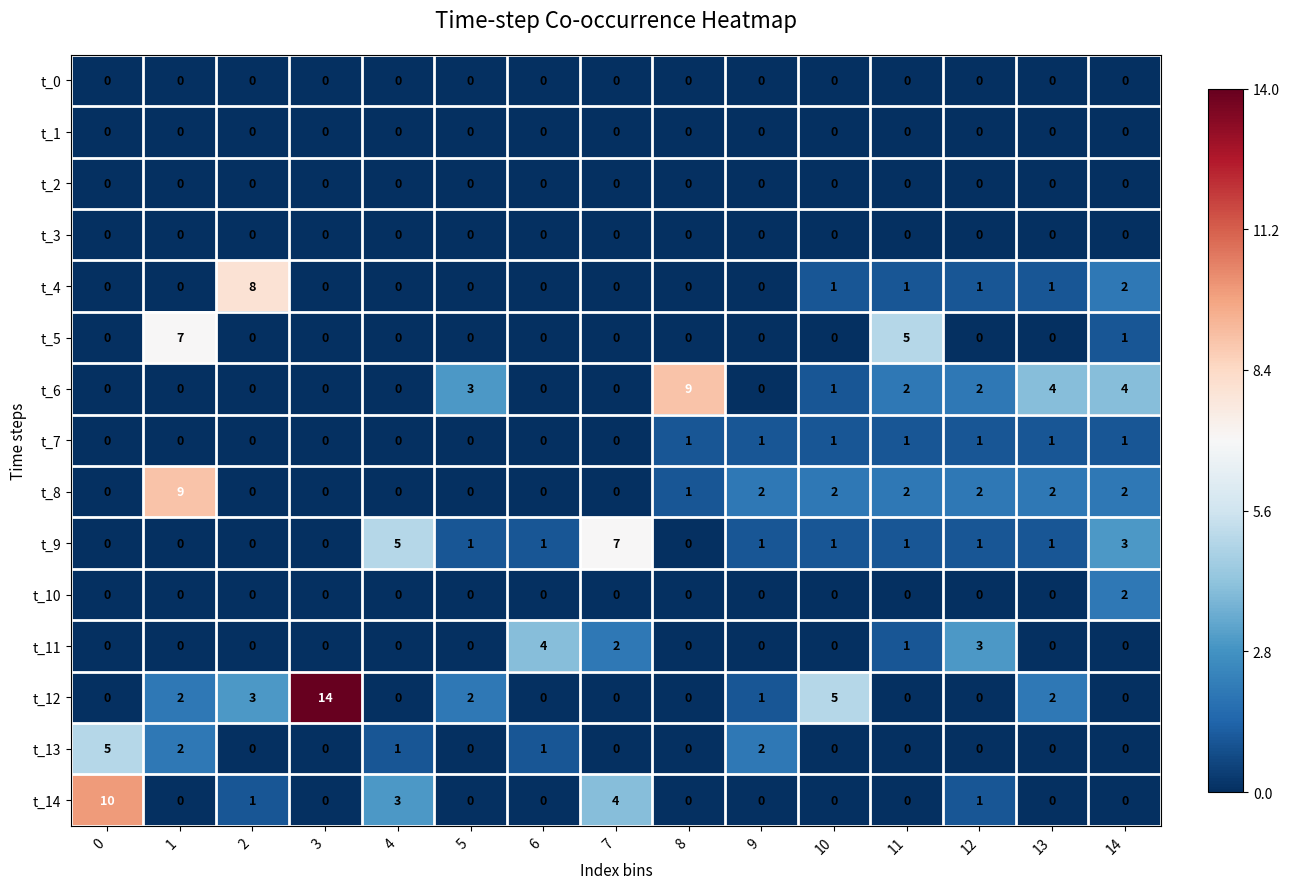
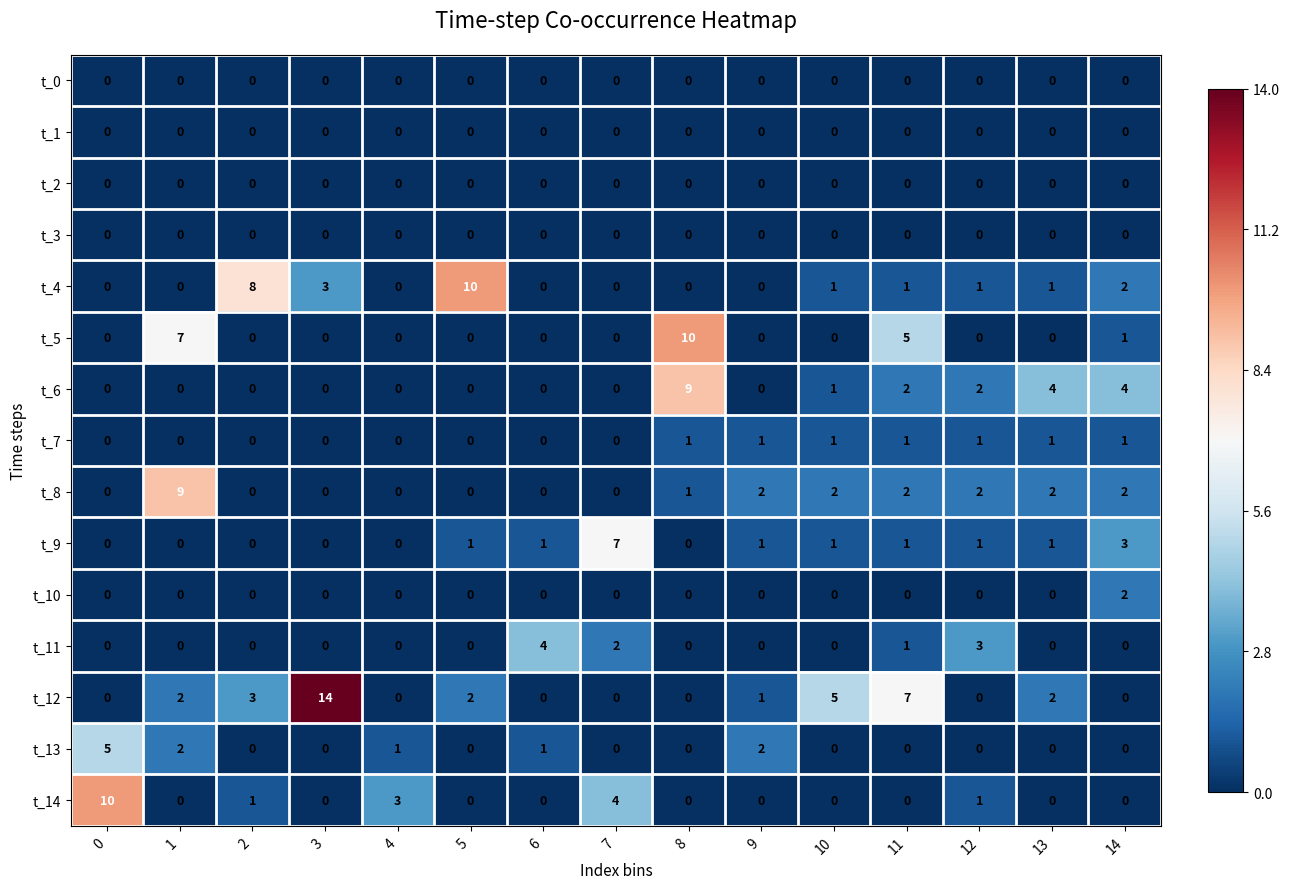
t_4, 3: 0 -> 3
t_4, 5: 0 -> 10
t_5, 8: 0 -> 10
t_6, 5: 3 -> 0
t_9, 4: 5 -> 0
t_12, 11: 0 -> 7
